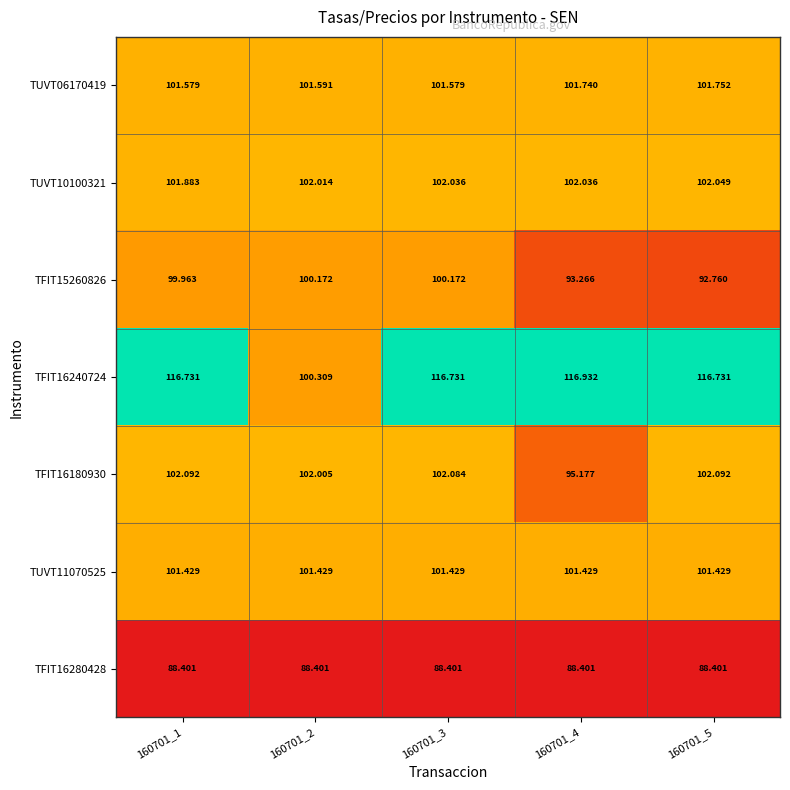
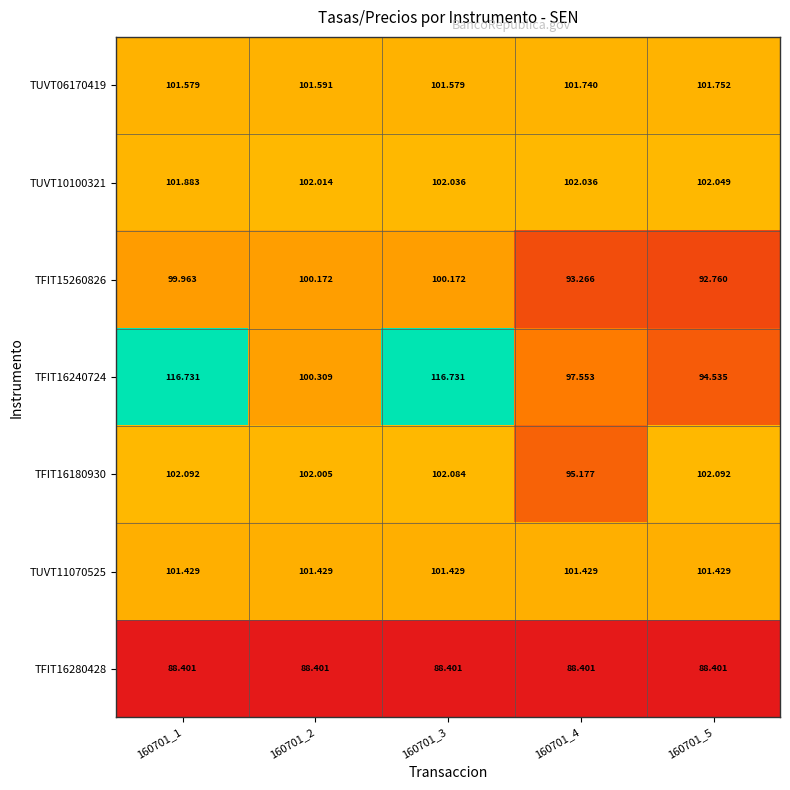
TFIT16240724, 160701_4: 116.932 -> 97.553
TFIT16240724, 160701_5: 116.731 -> 94.535
